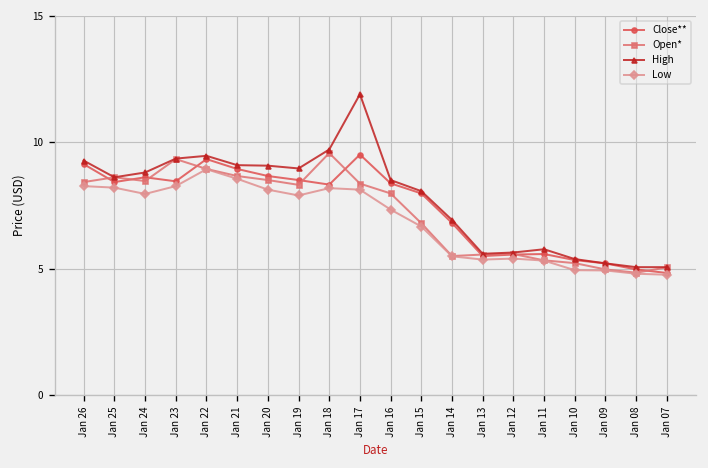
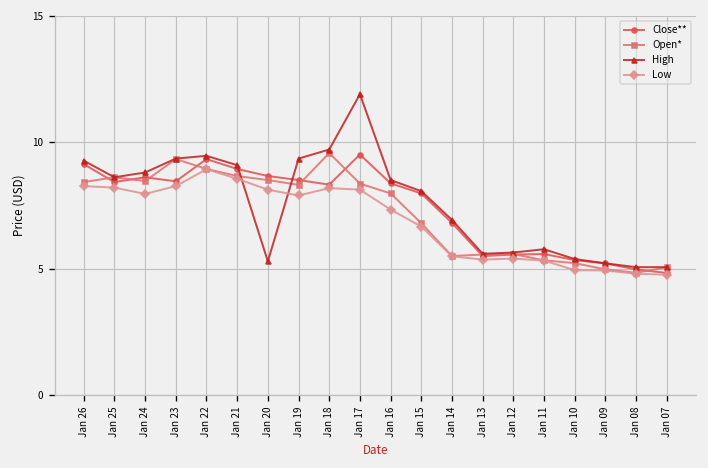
High, Jan 20: 9.1 -> 5.3
High, Jan 19: 9.0 -> 9.4
